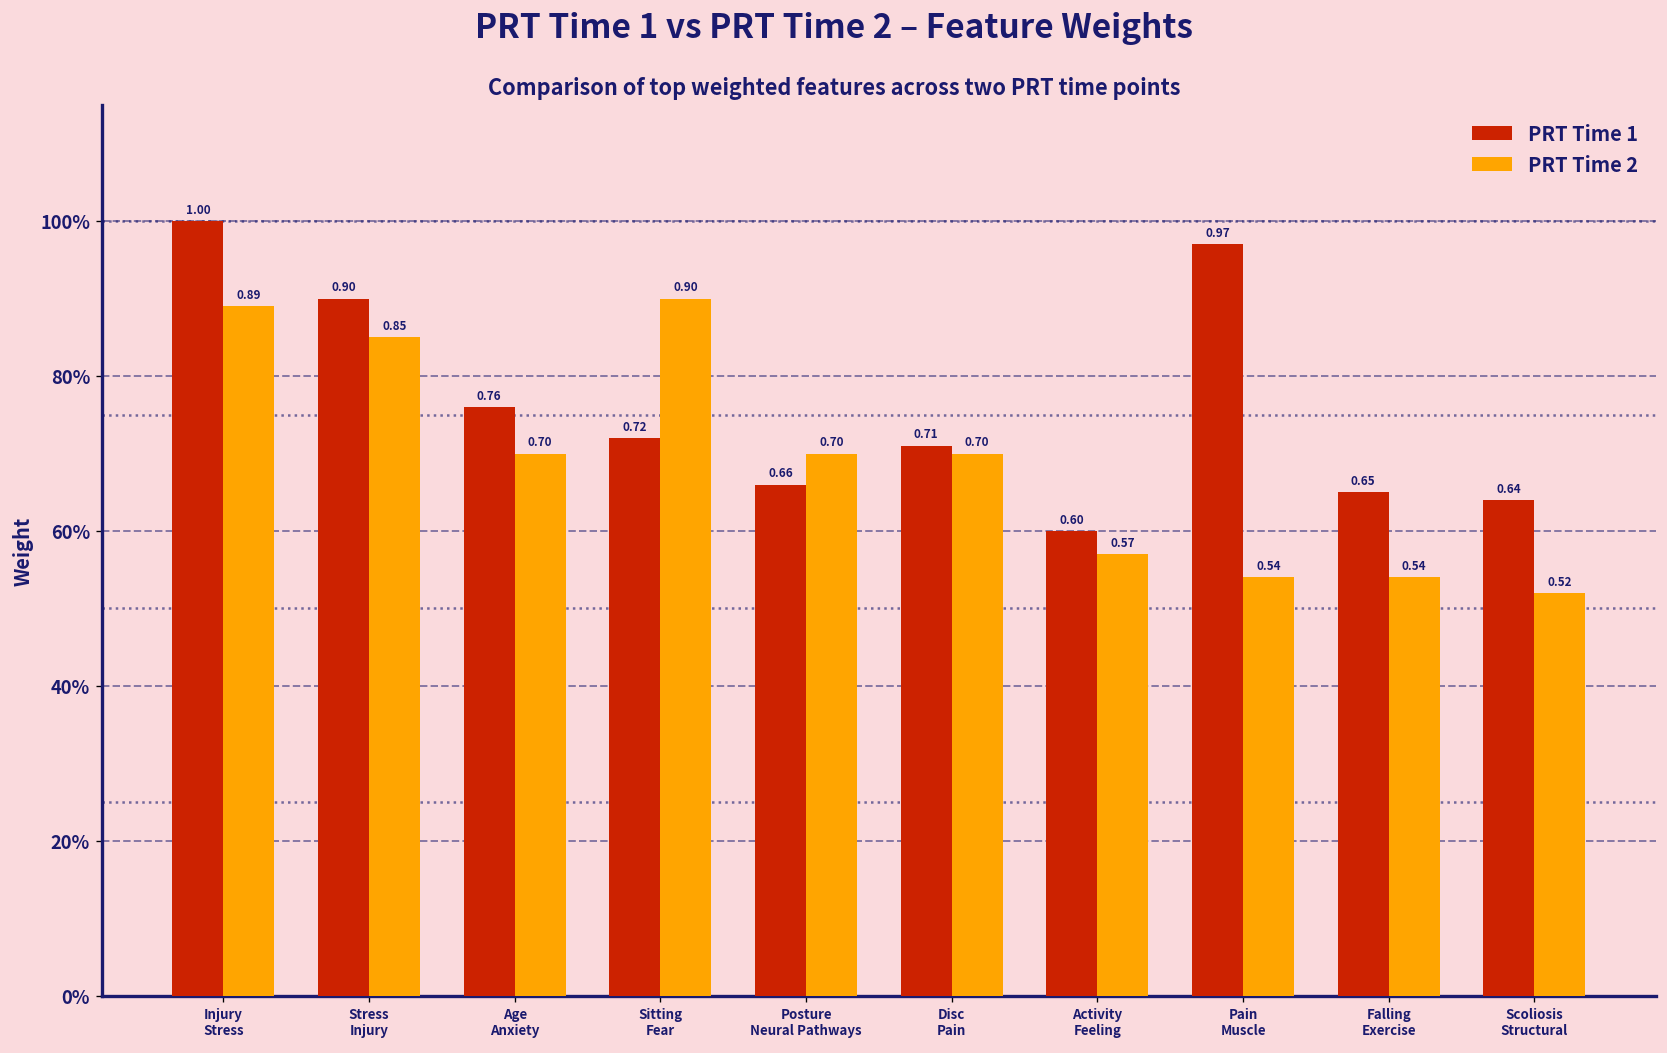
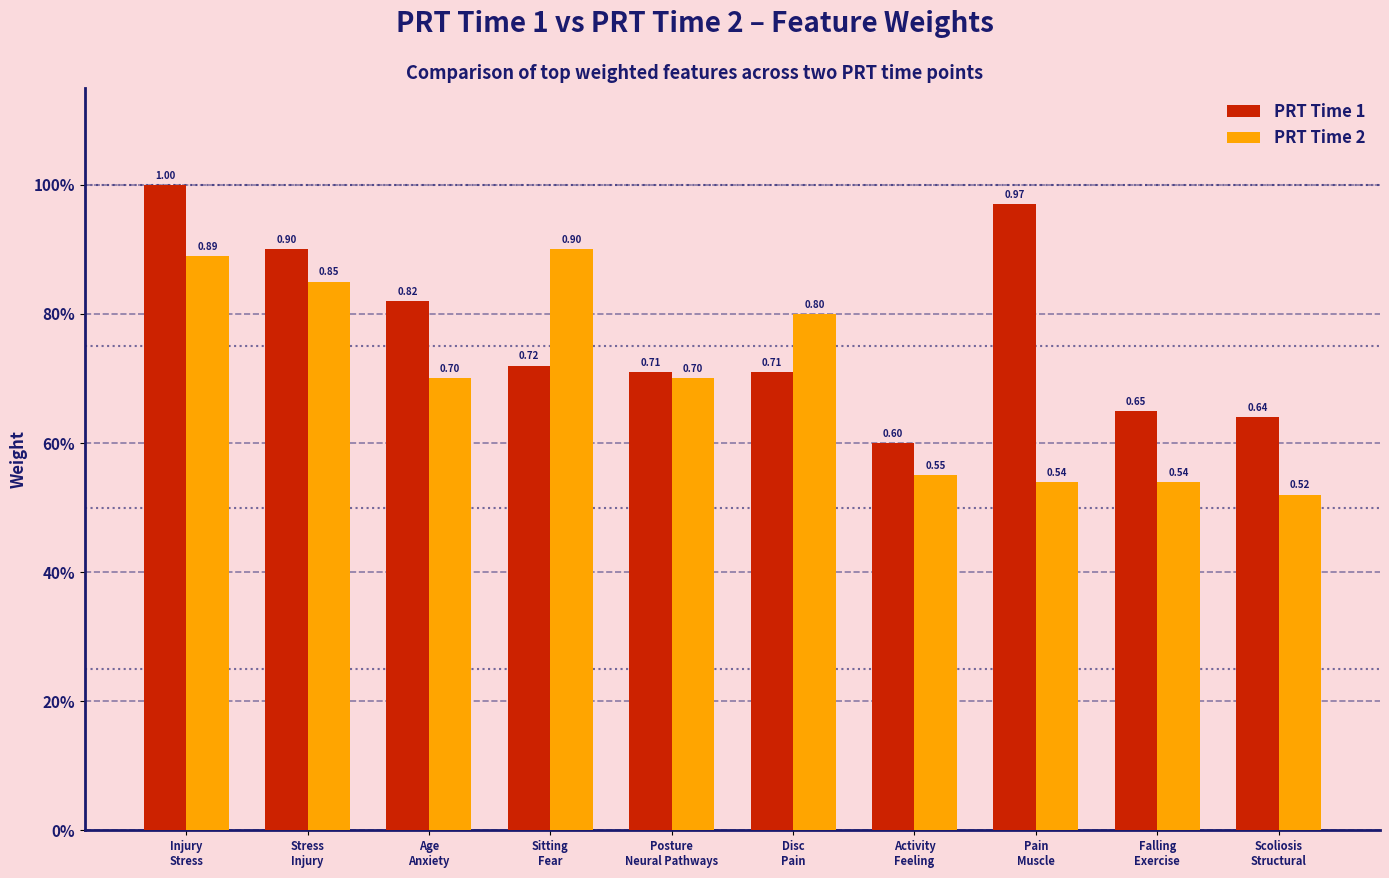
PRT Time 1, Age Anxiety: 0.76 -> 0.82
PRT Time 1, Posture Neural Pathways: 0.66 -> 0.71
PRT Time 2, Disc Pain: 0.70 -> 0.80
PRT Time 2, Activity Feeling: 0.57 -> 0.55
